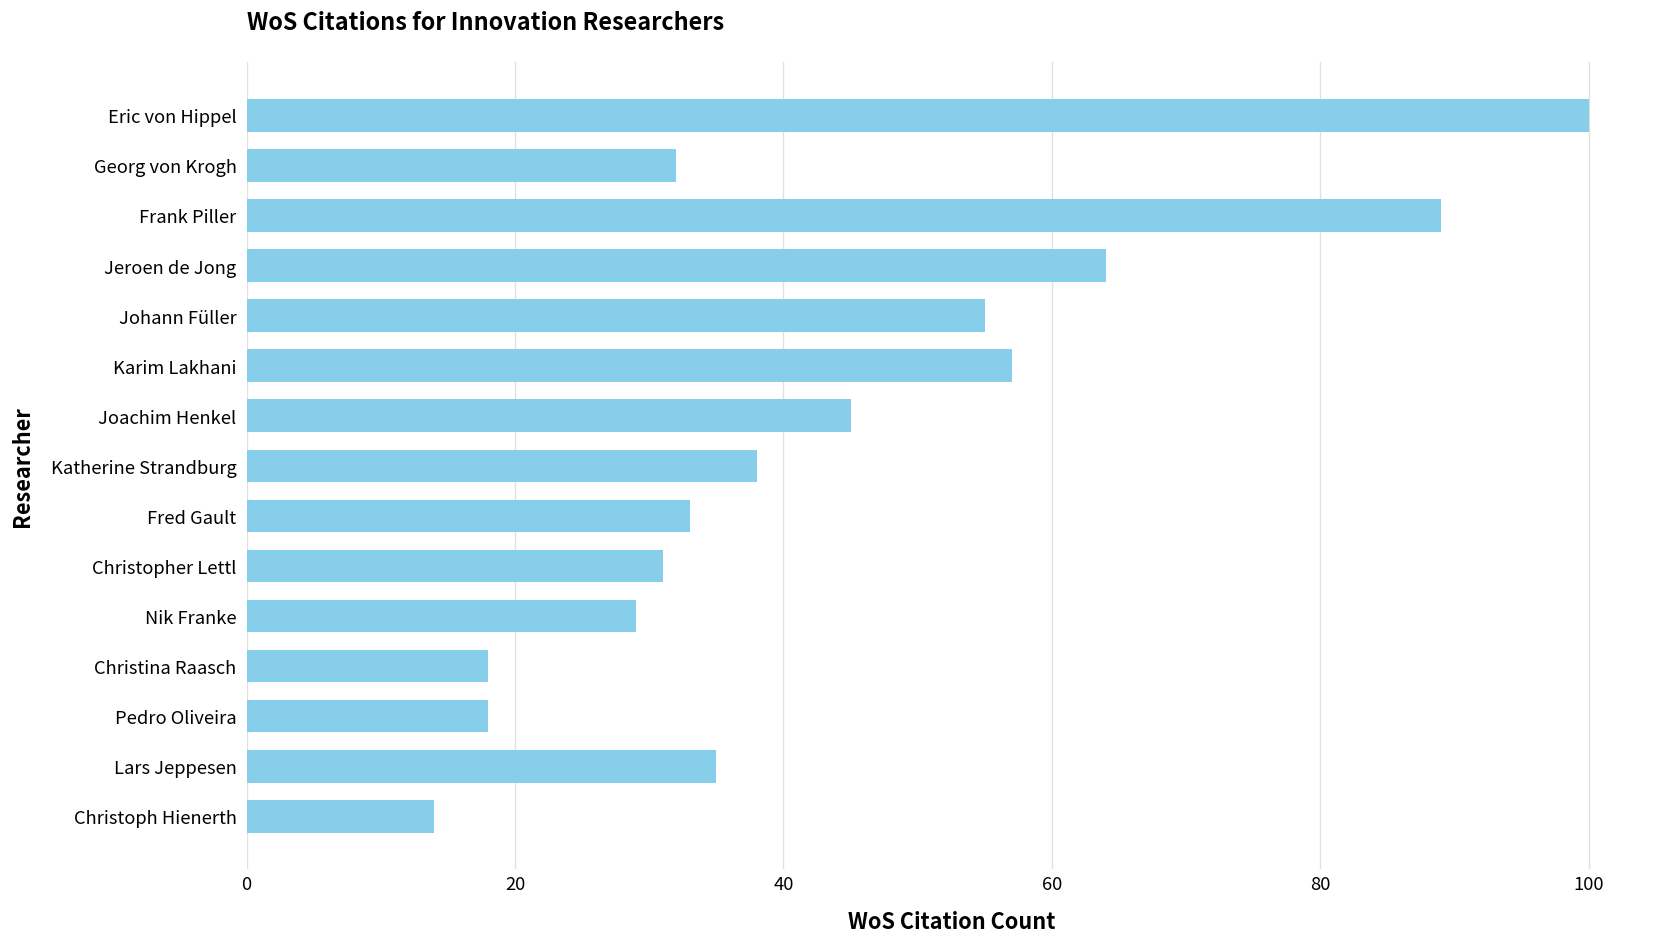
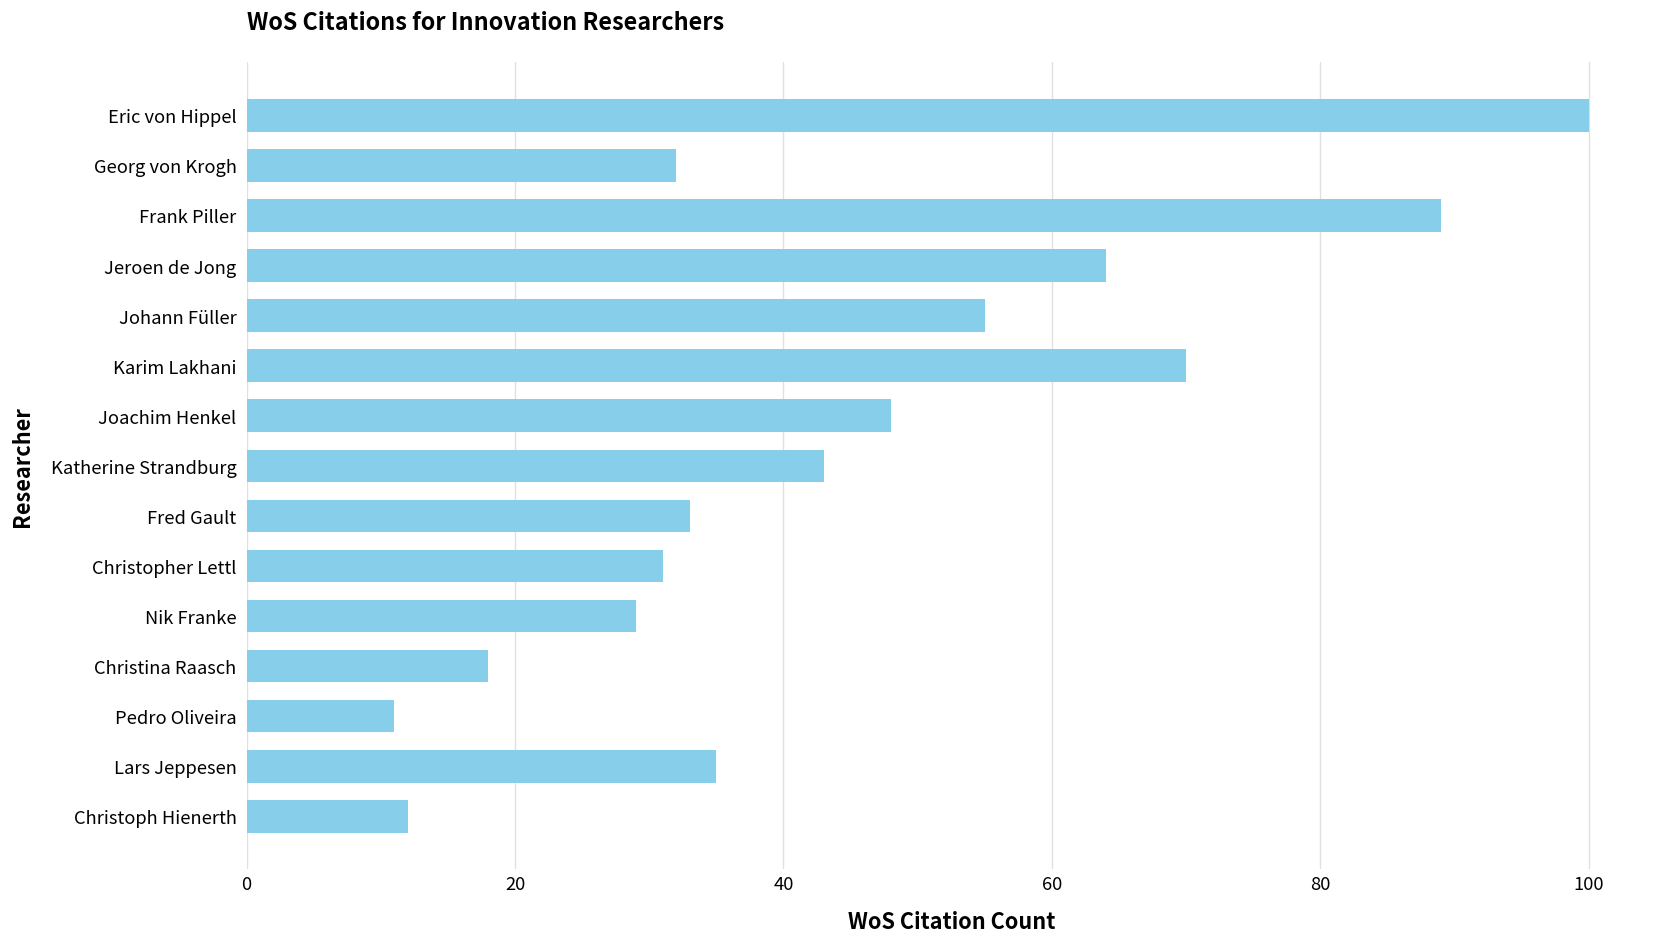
Karim Lakhani: 57 -> 70
Joachim Henkel: 45 -> 48
Katherine Strandburg: 38 -> 43
Pedro Oliveira: 18 -> 11
Christoph Hienerth: 14 -> 12
